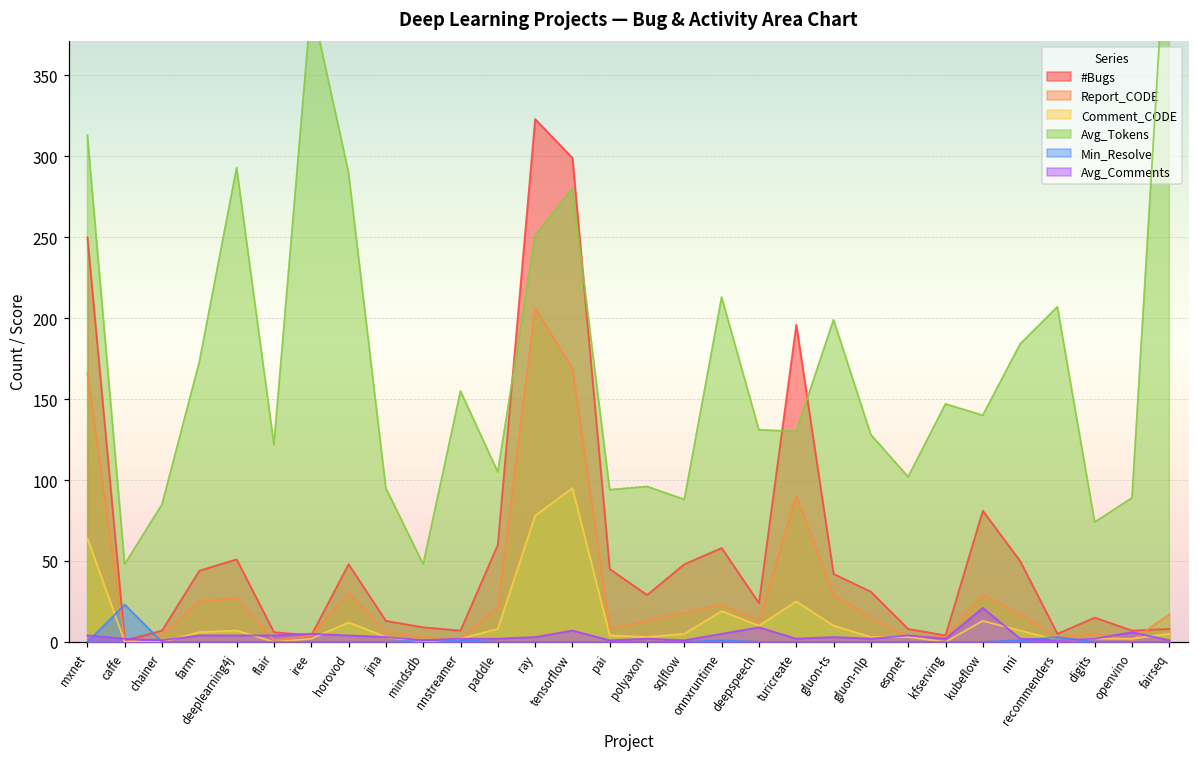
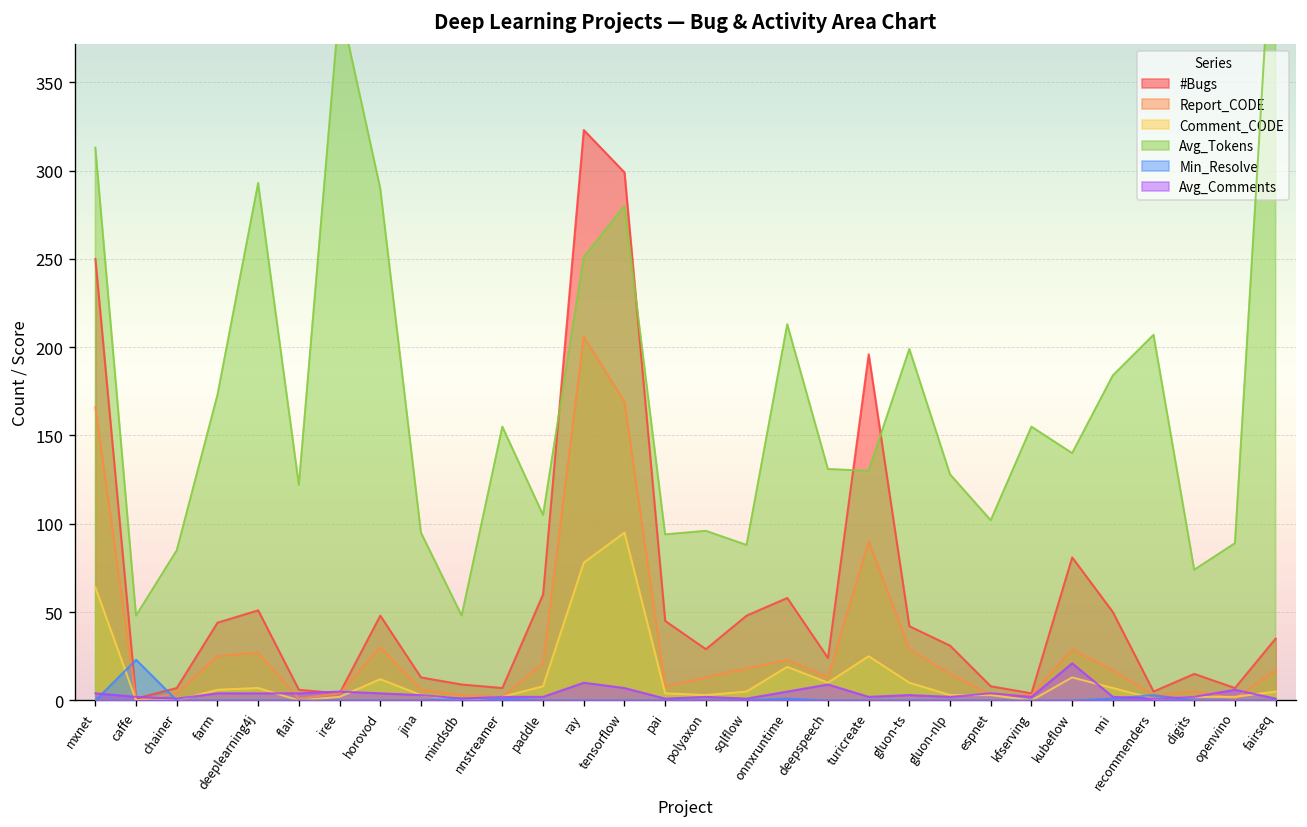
Avg_Comments, ray: 3 -> 10
Avg_Tokens, kfserving: 147 -> 155
#Bugs, fairseq: 8 -> 35
